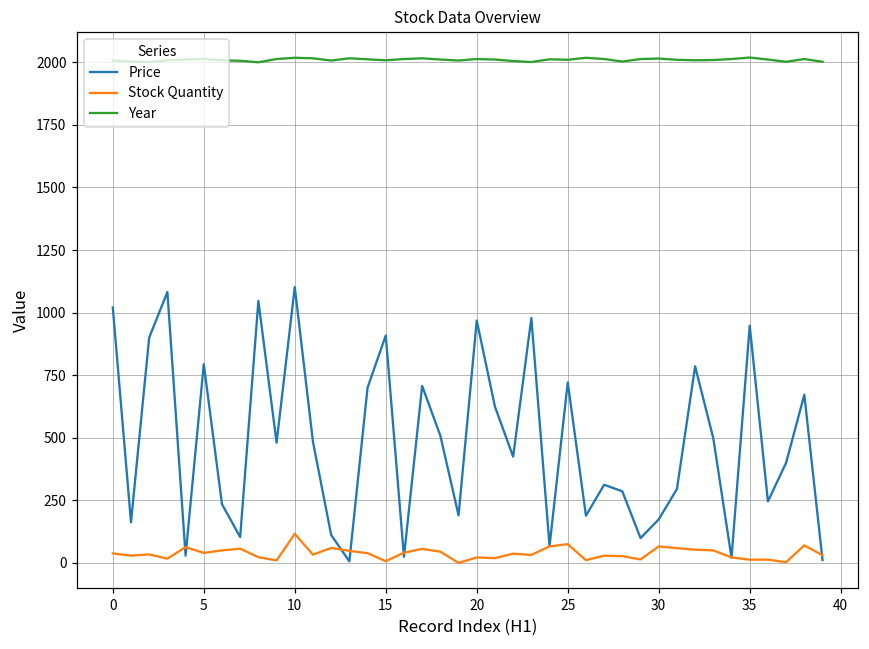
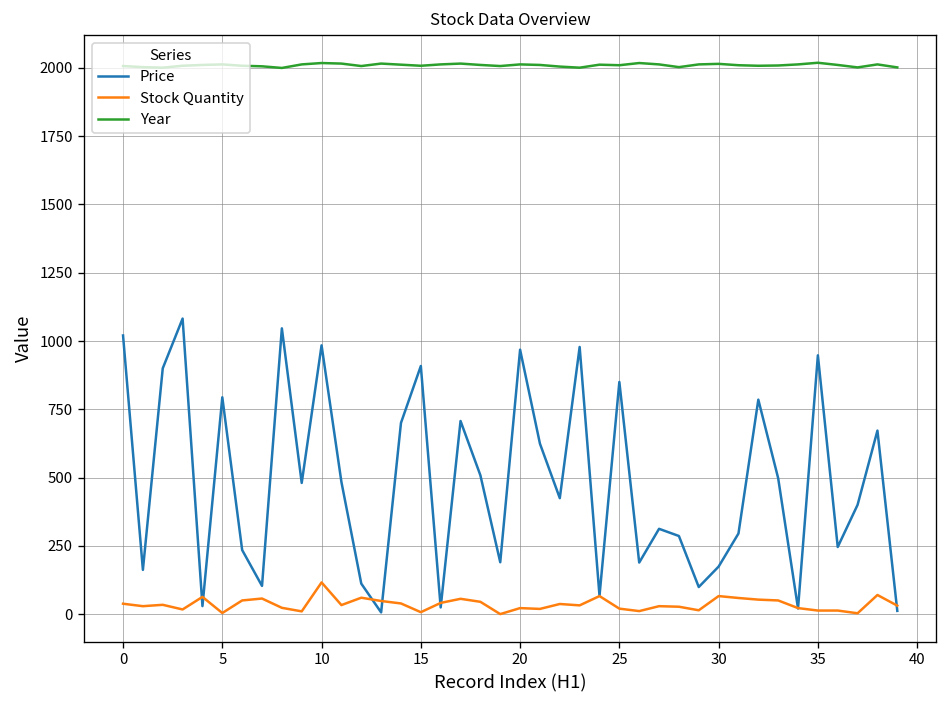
Stock Quantity, 5: 40 -> 0
Price, 10: 1100 -> 980
Price, 25: 720 -> 850
Stock Quantity, 25: 80 -> 20
